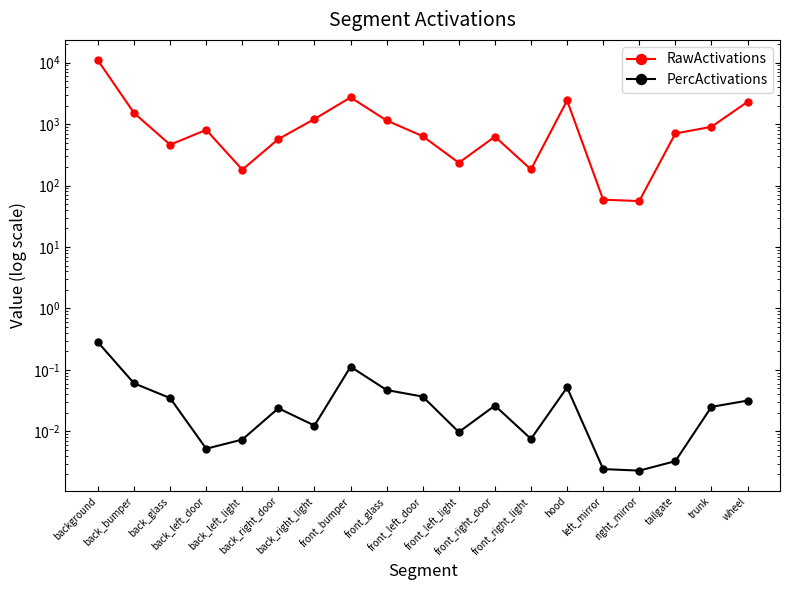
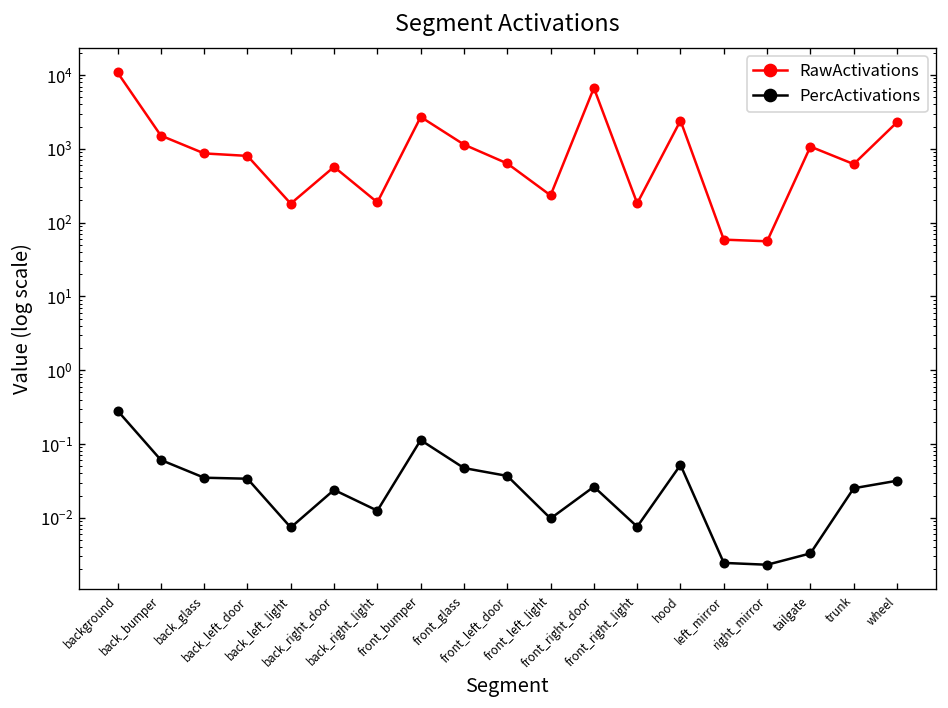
RawActivations, back_glass: 500 -> 900
PercActivations, back_left_door: 0.005 -> 0.03
RawActivations, back_right_light: 1200 -> 190
RawActivations, front_right_door: 600 -> 7000
RawActivations, tailgate: 700 -> 1100
RawActivations, trunk: 900 -> 600
